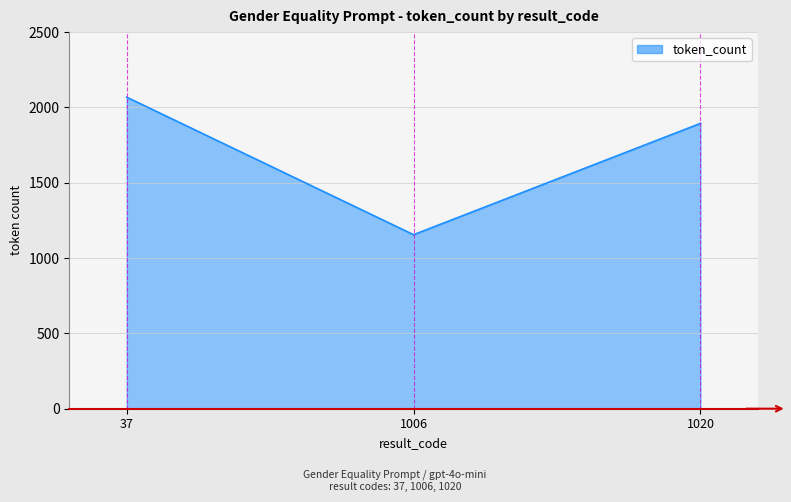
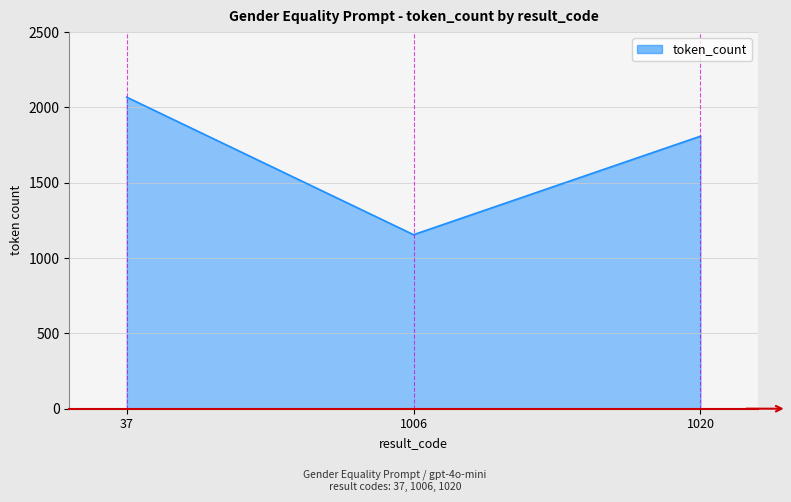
1020: 1890 -> 1810
